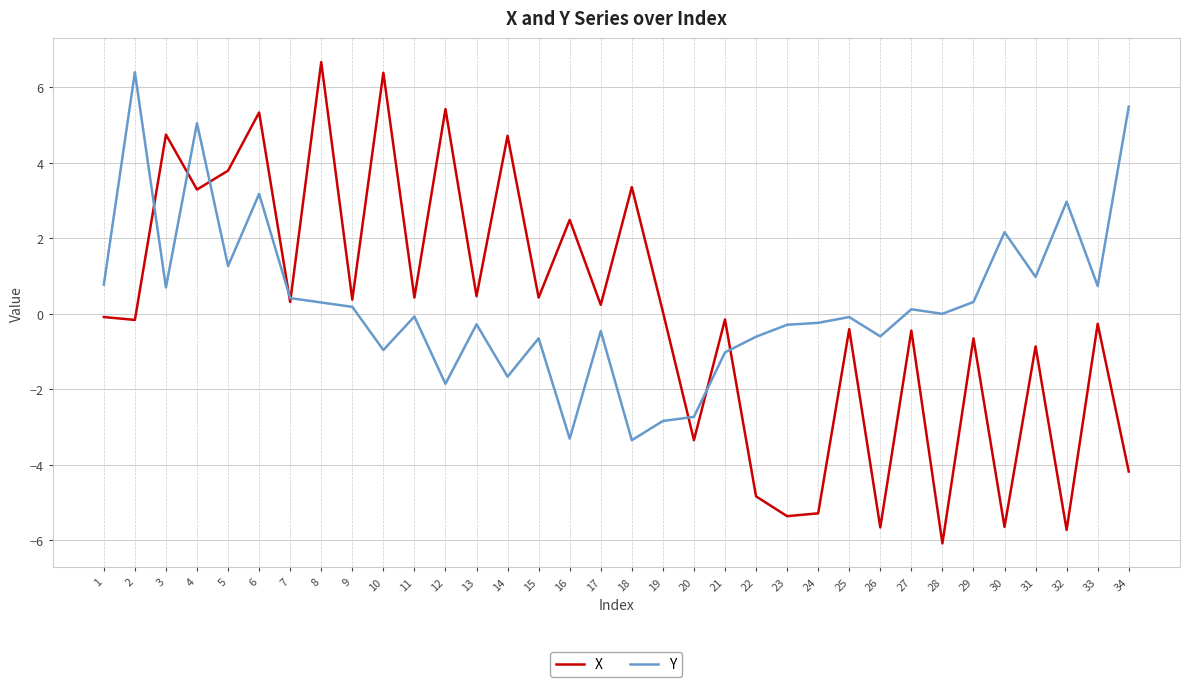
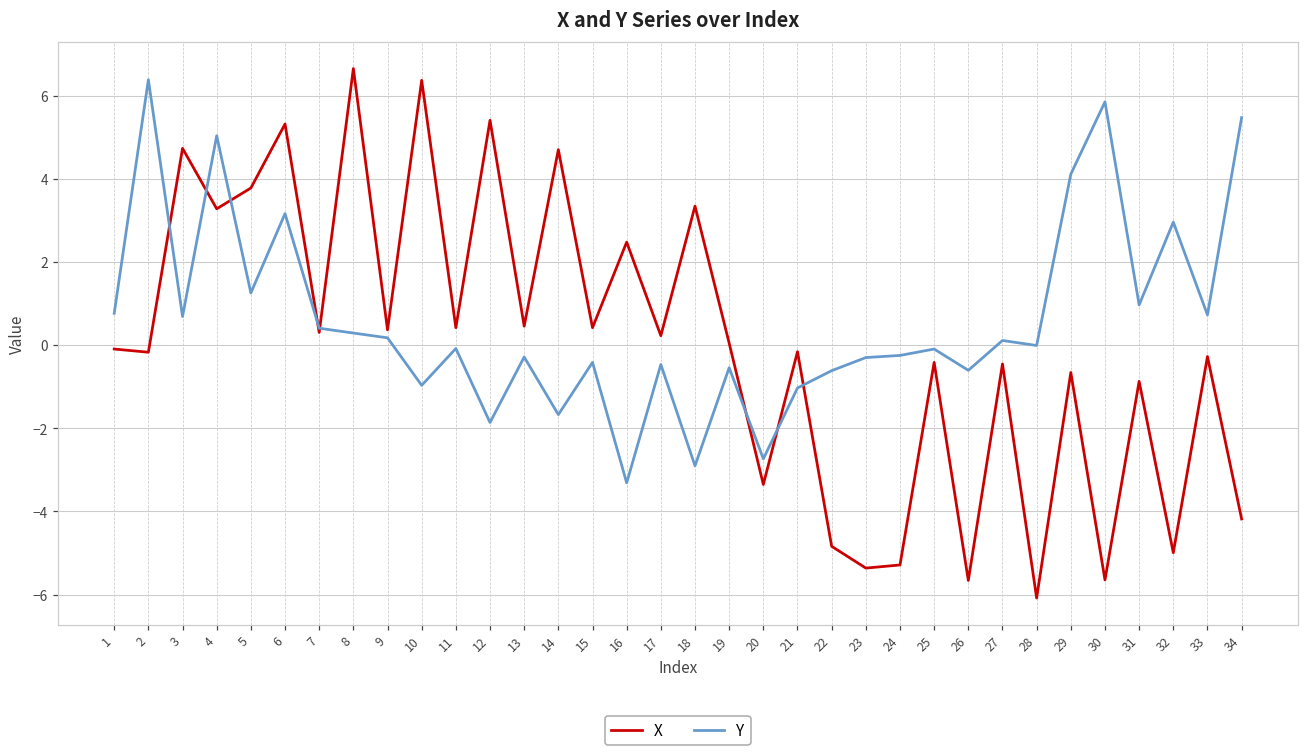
Y, 15: -0.7 -> -0.4
Y, 18: -3.4 -> -2.9
Y, 19: -2.8 -> -0.5
Y, 29: 0.3 -> 4.1
Y, 30: 2.2 -> 5.9
X, 32: -5.7 -> -5.0
